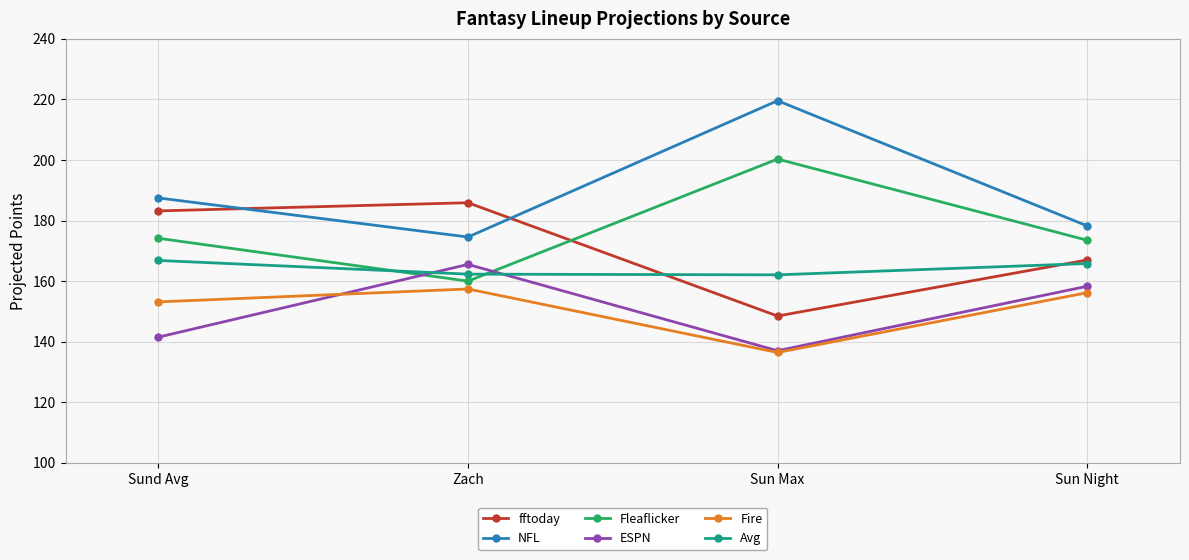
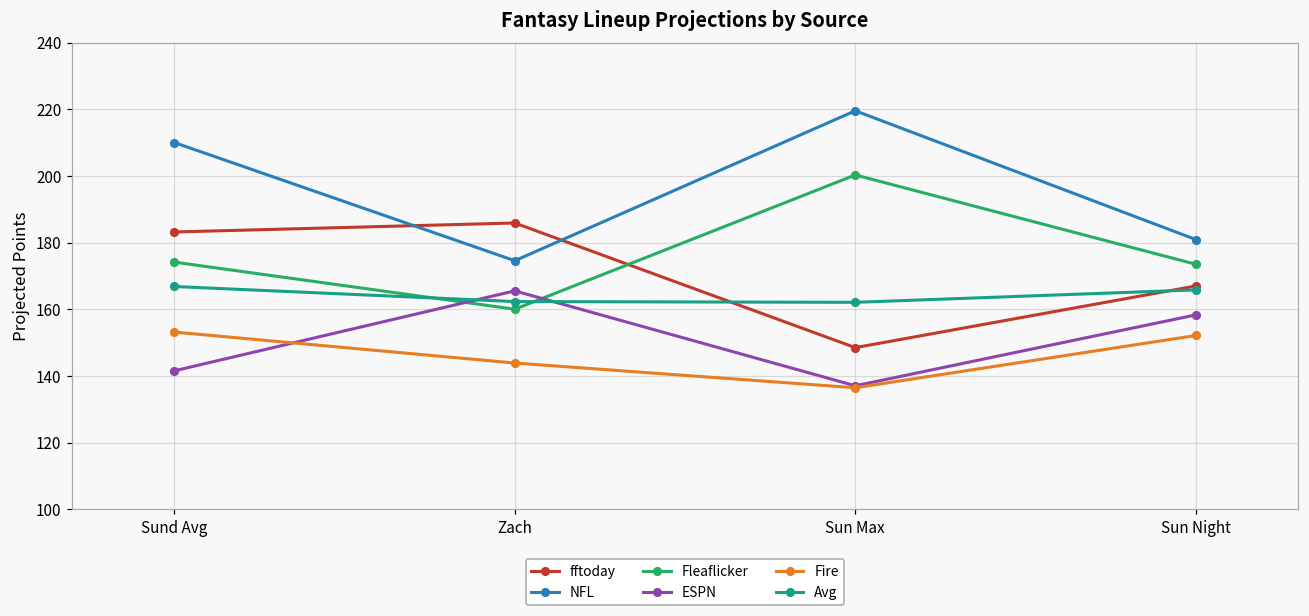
NFL, Sund Avg: 187 -> 210
Fire, Zach: 157 -> 144
NFL, Sun Night: 178 -> 181
Fire, Sun Night: 156 -> 152
